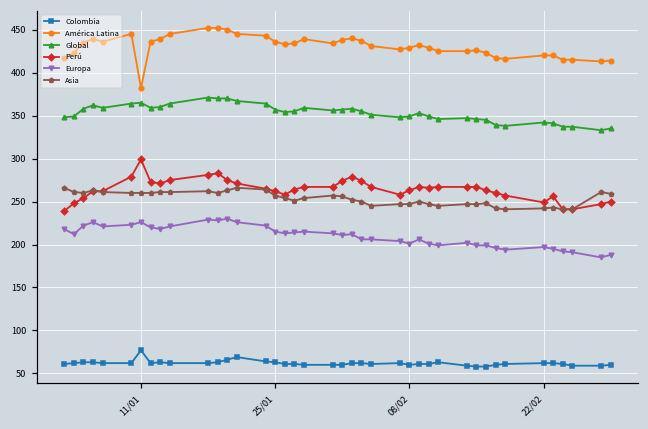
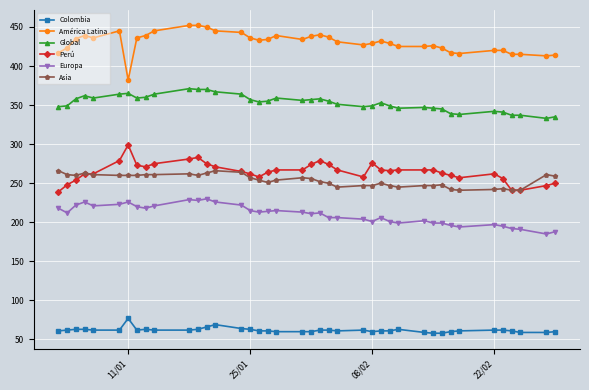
Perú, 08/02: 260 -> 280
Perú, 22/02: 250 -> 260
